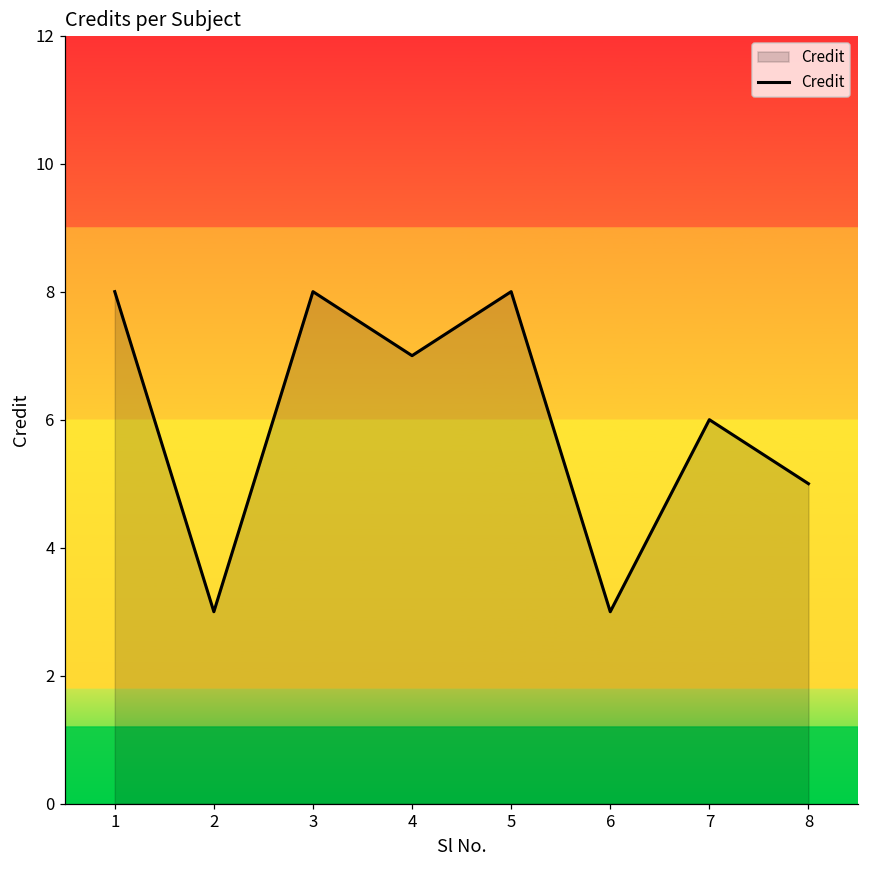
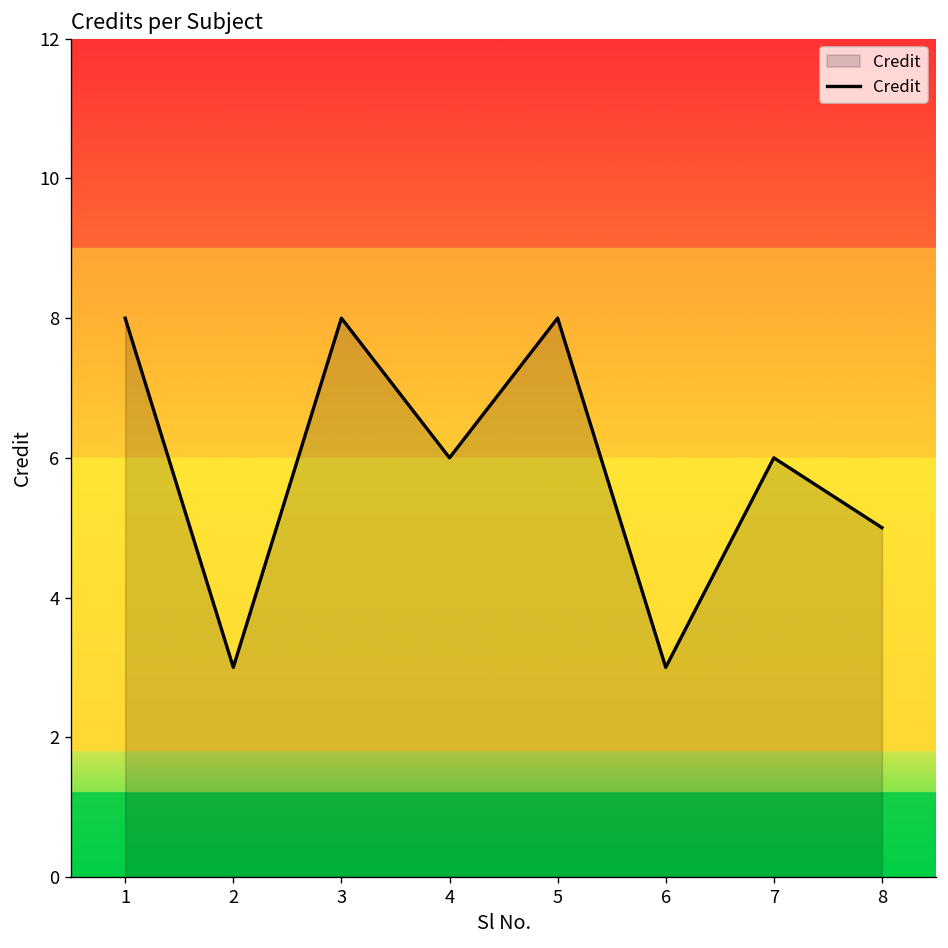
4: 7 -> 6
